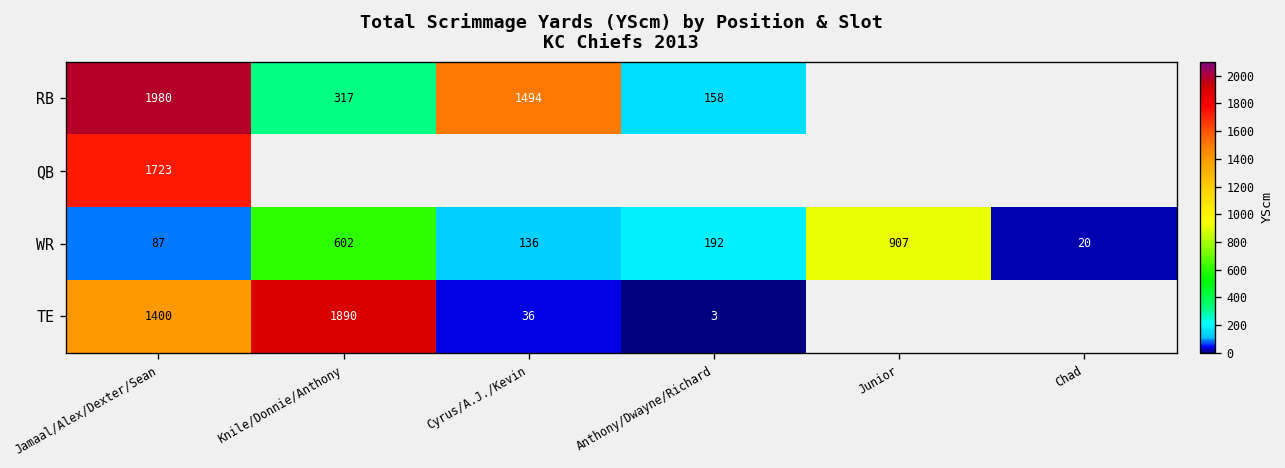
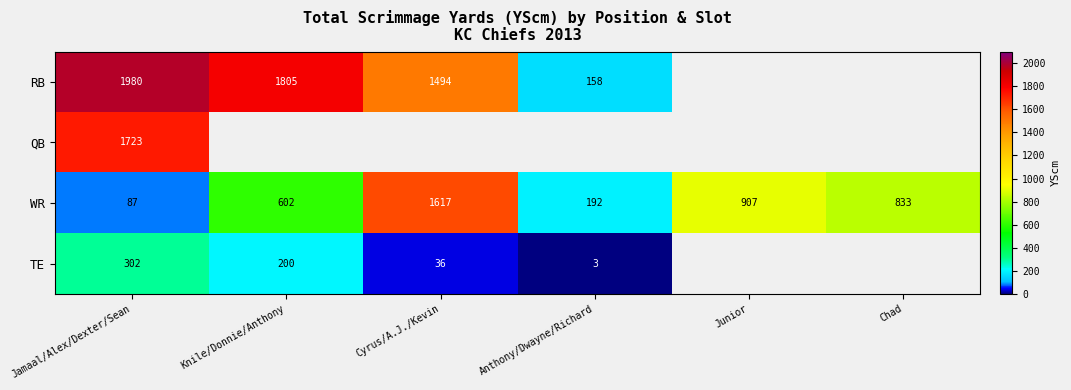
RB, Knile/Donnie/Anthony: 317 -> 1805
WR, Cyrus/A.J./Kevin: 136 -> 1617
WR, Chad: 20 -> 833
TE, Jamaal/Alex/Dexter/Sean: 1400 -> 302
TE, Knile/Donnie/Anthony: 1890 -> 200
